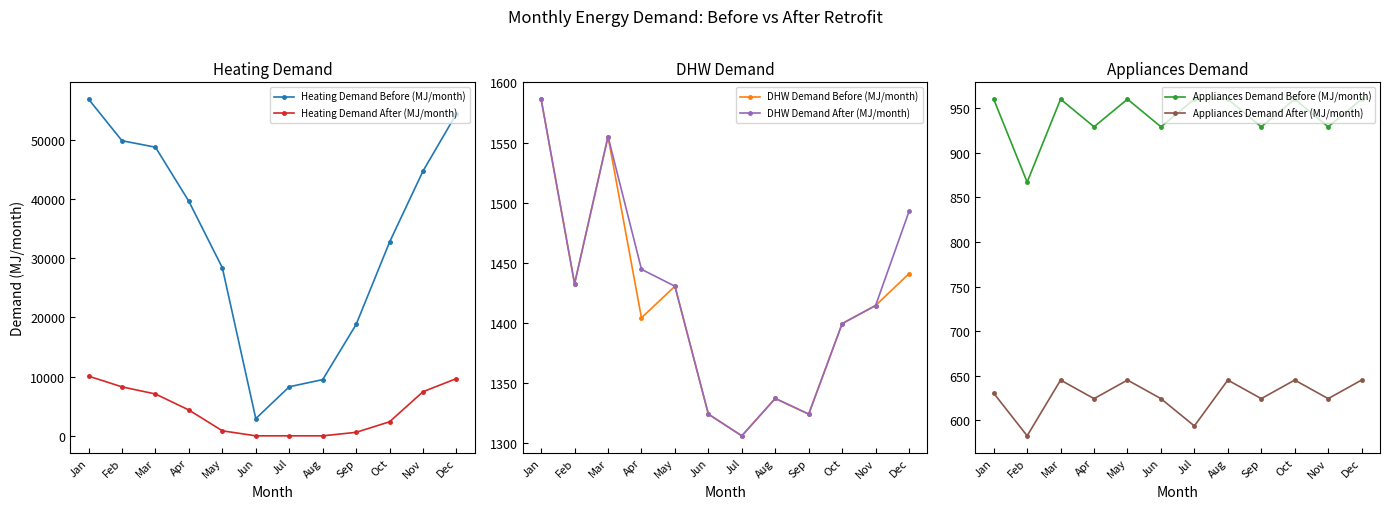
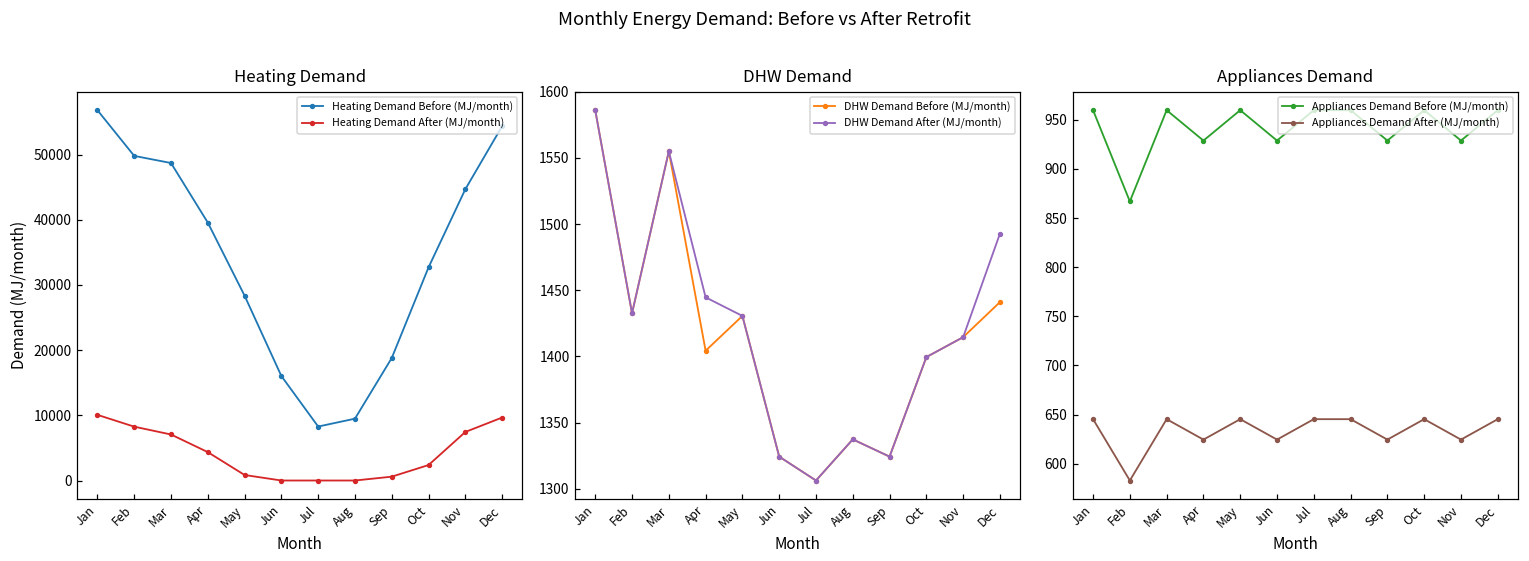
Heating Demand, Heating Demand Before (MJ/month), Jun: 3000 -> 16000
Appliances Demand, Appliances Demand After (MJ/month), Jan: 630 -> 650
Appliances Demand, Appliances Demand After (MJ/month), Jul: 590 -> 650
